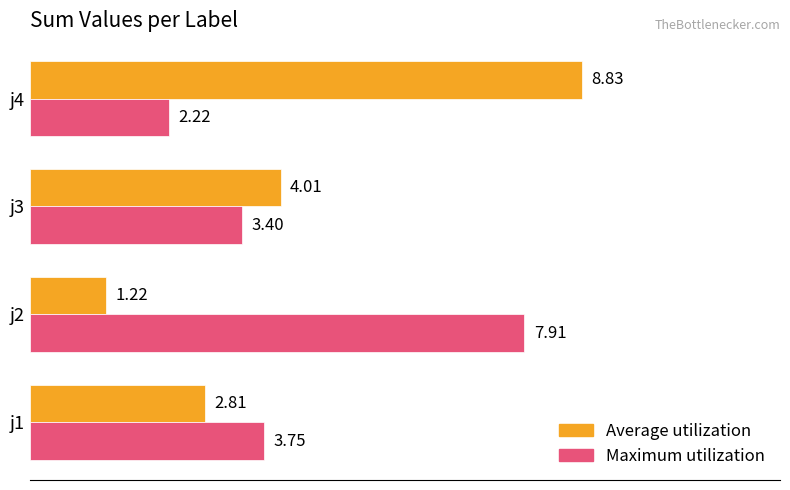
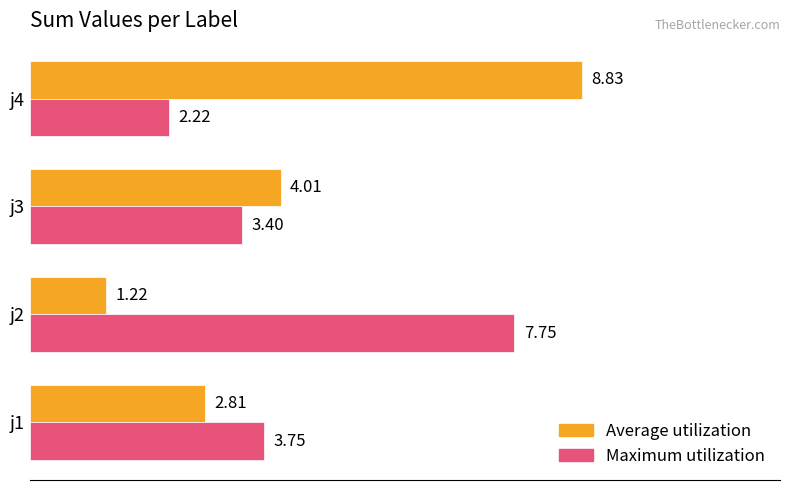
Maximum utilization, j2: 7.91 -> 7.75
